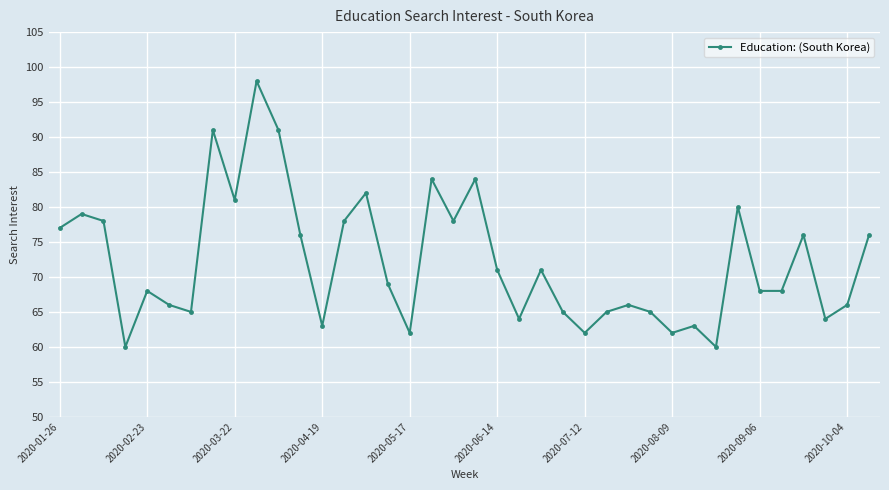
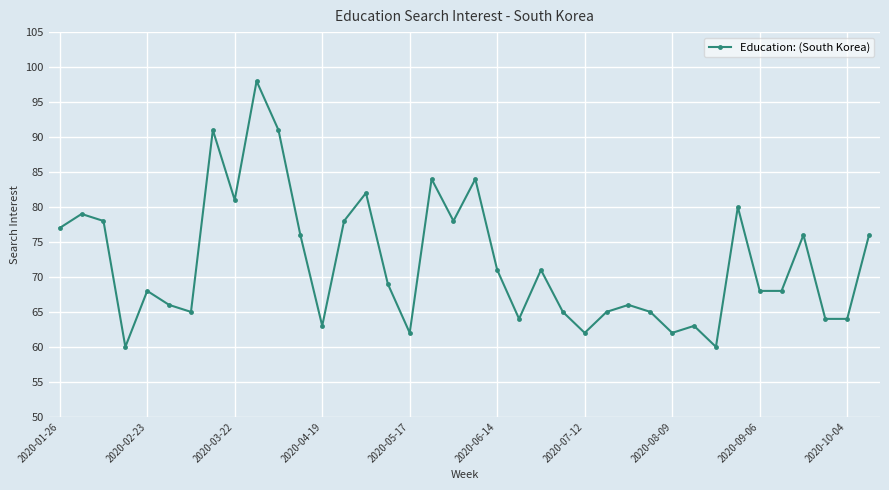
2020-10-04: 66 -> 64
